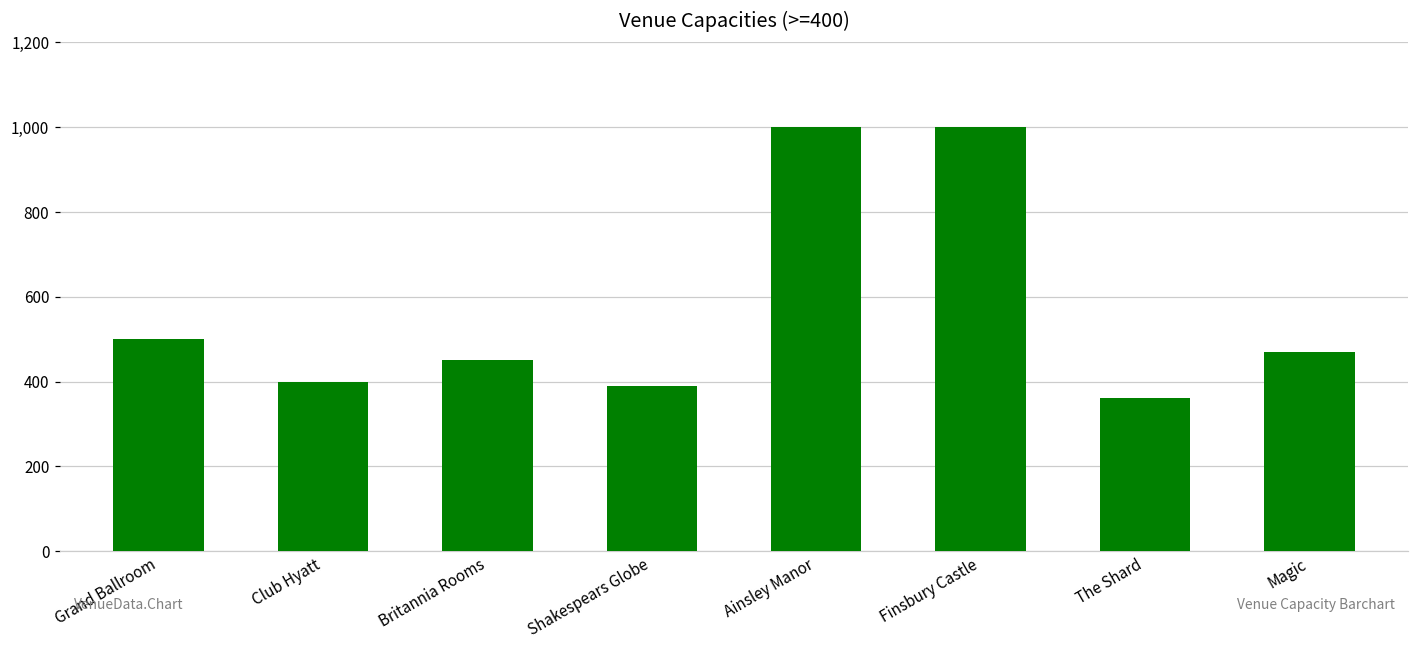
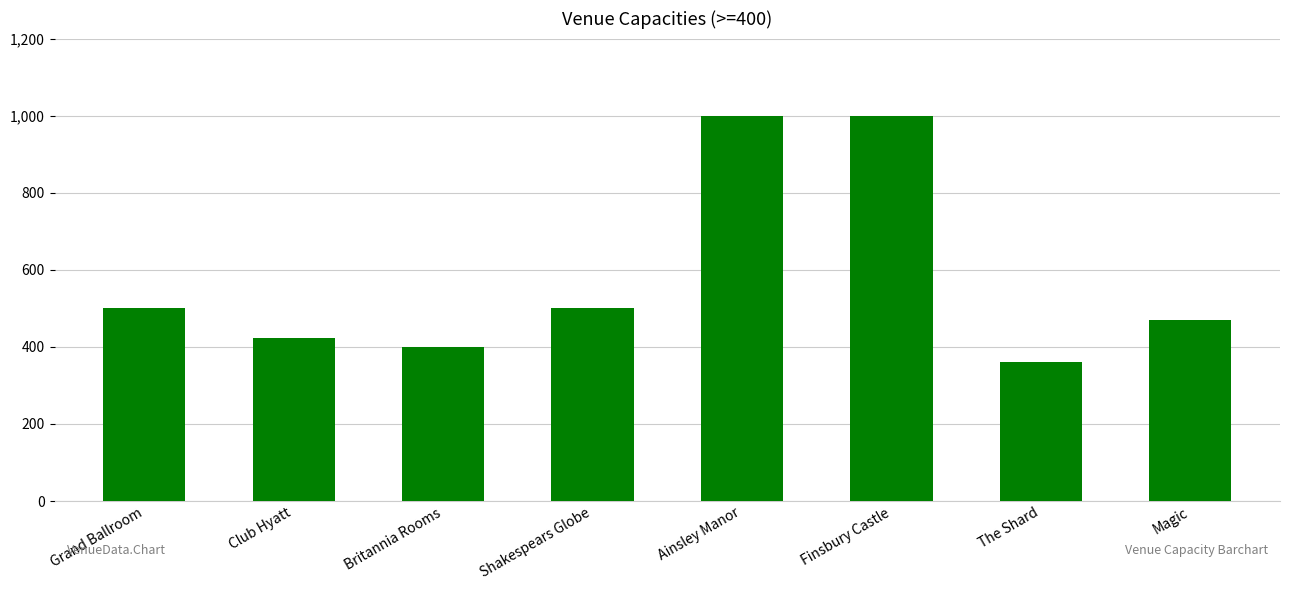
Club Hyatt: 400 -> 420
Britannia Rooms: 450 -> 400
Shakespears Globe: 390 -> 500
